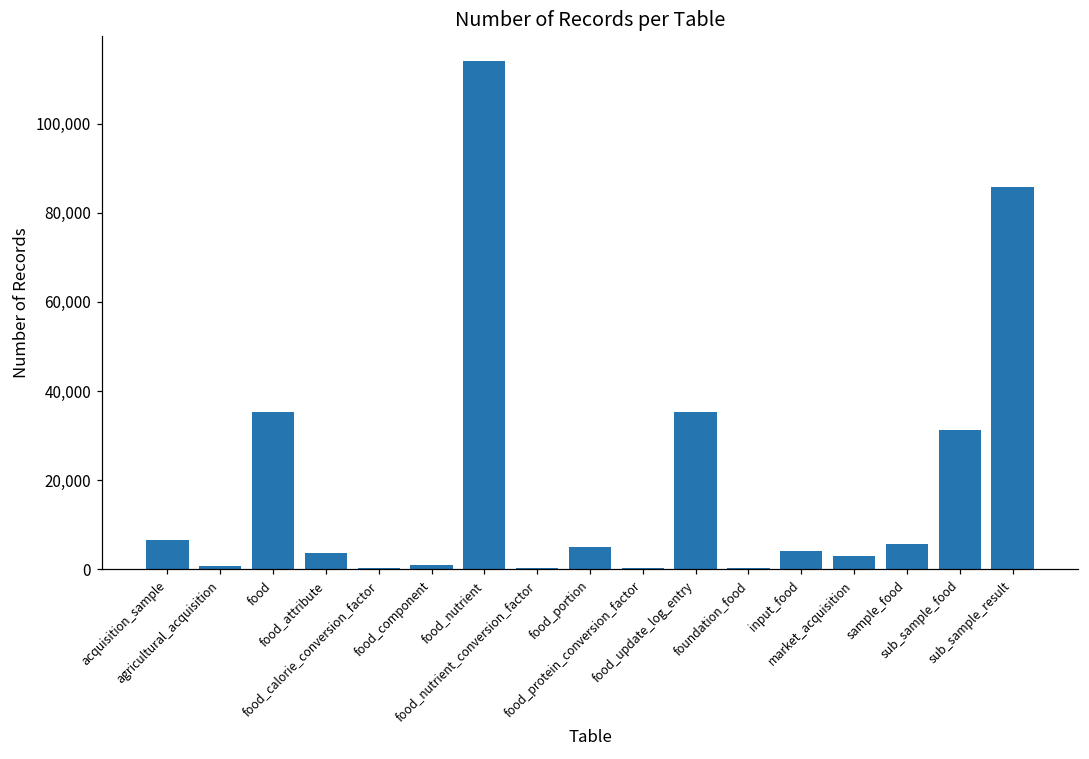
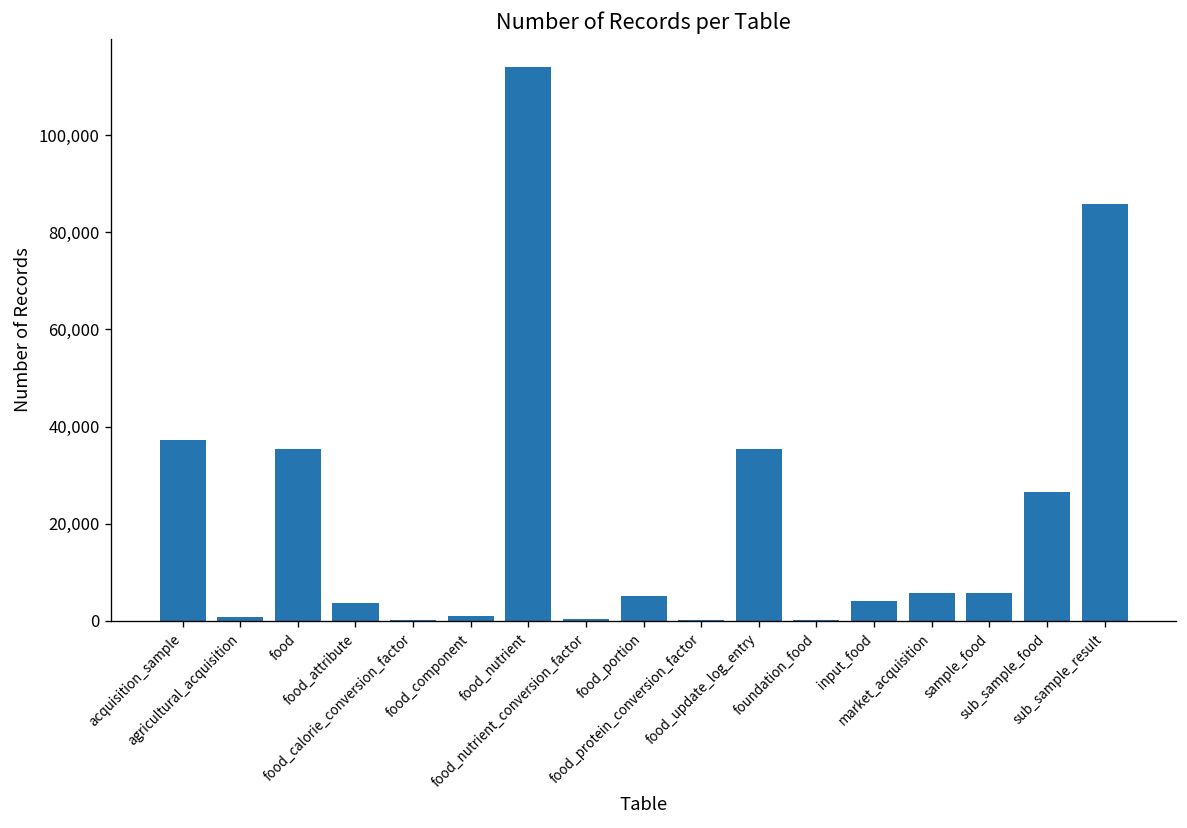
acquisition_sample: 6,000 -> 37,000
market_acquisition: 3,000 -> 6,000
sub_sample_food: 31,000 -> 26,000
